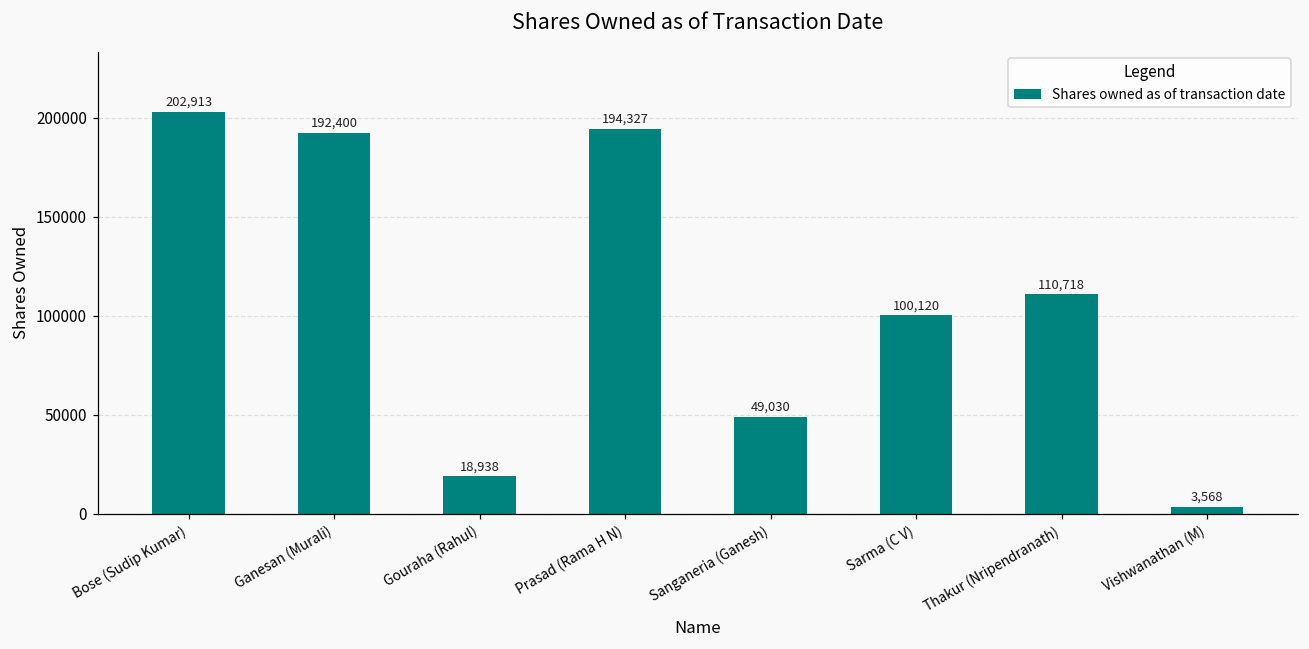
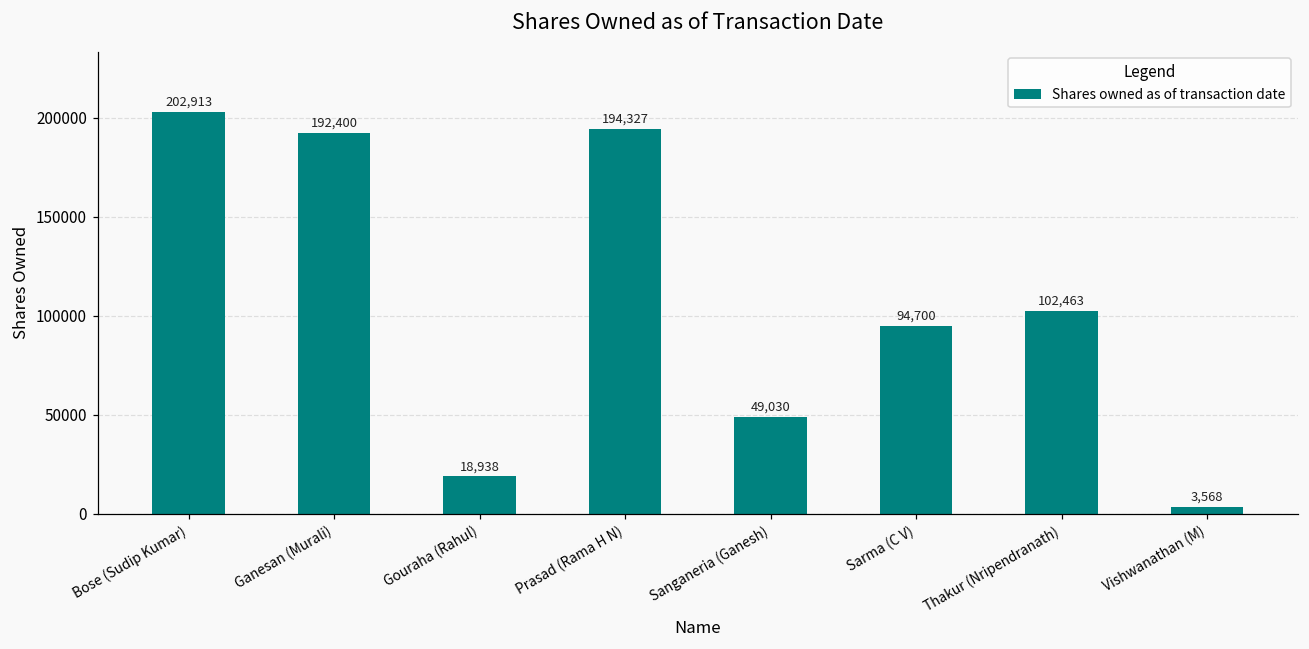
Sarma (C V): 100,120 -> 94,700
Thakur (Nripendranath): 110,718 -> 102,463
